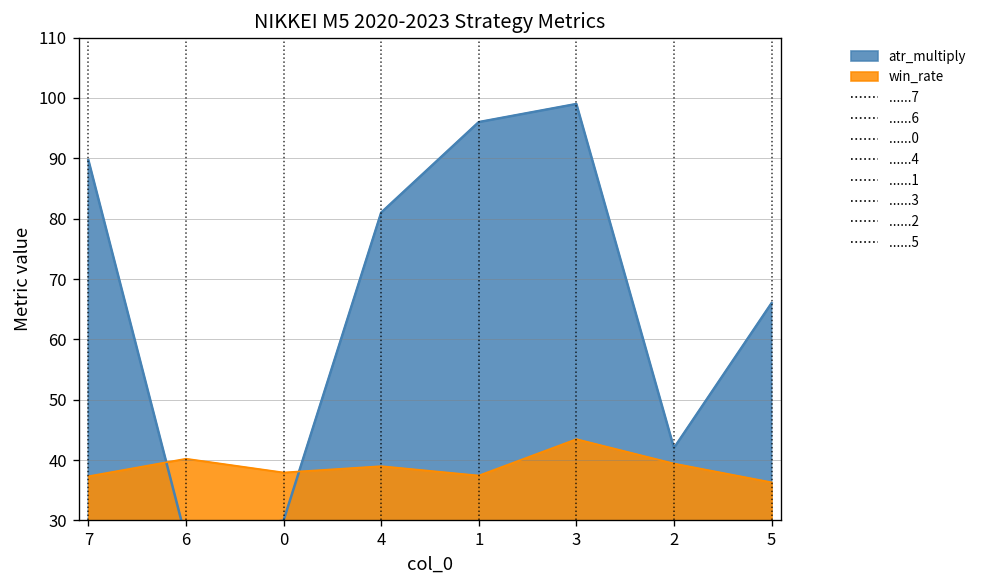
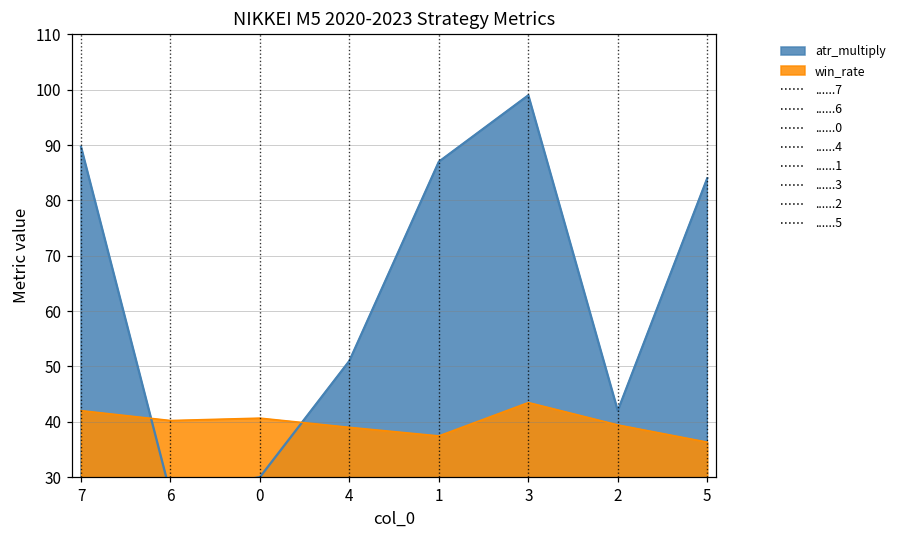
win_rate, 7: 37 -> 42
win_rate, 0: 38 -> 41
atr_multiply, 4: 81 -> 51
atr_multiply, 1: 96 -> 87
atr_multiply, 5: 66 -> 84
